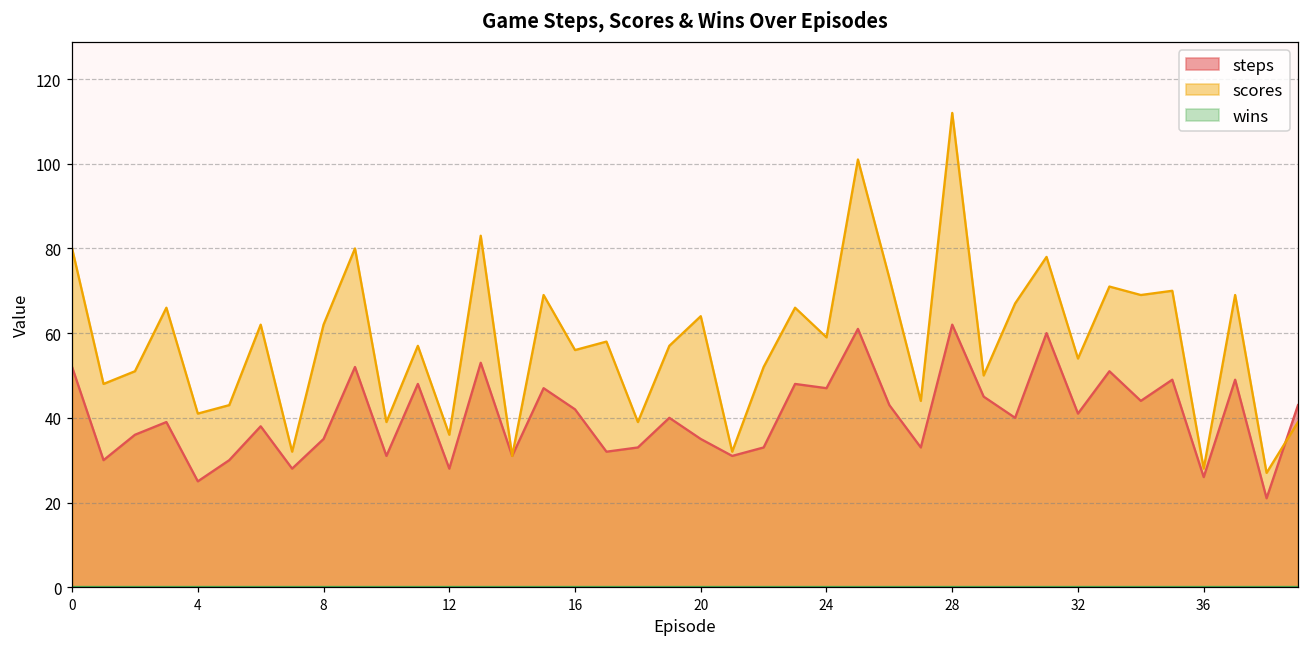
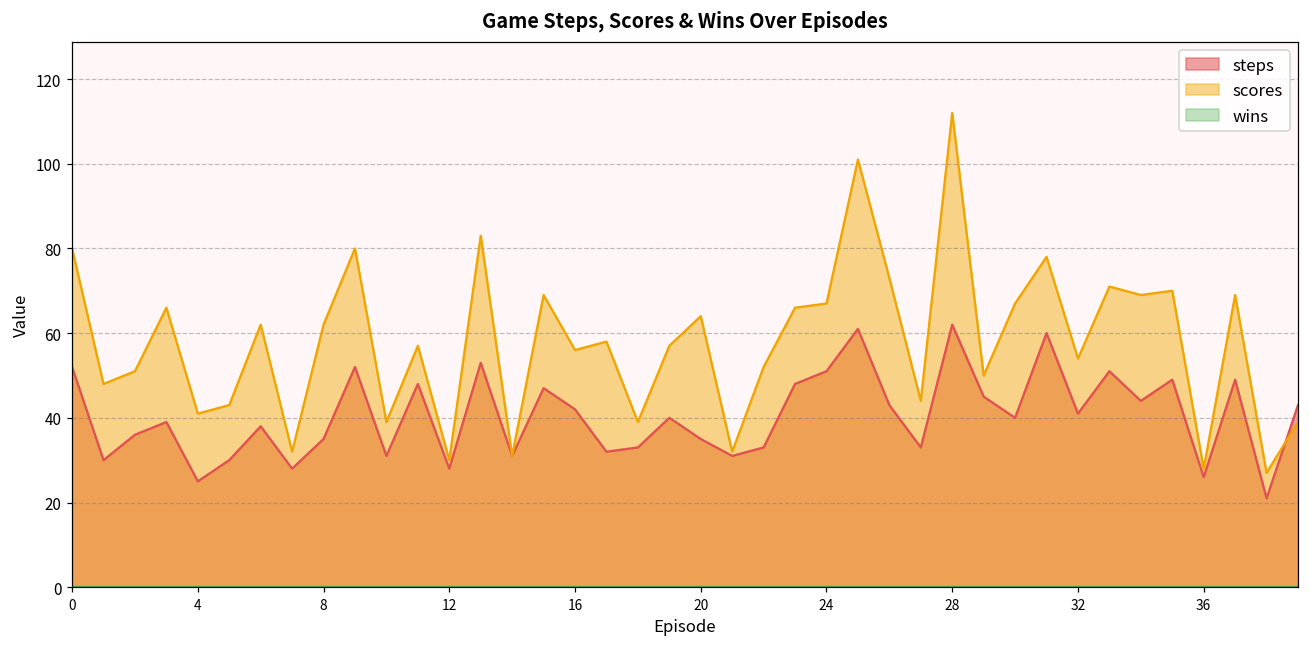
scores, 12: 36 -> 30
steps, 24: 47 -> 51
scores, 24: 59 -> 67
